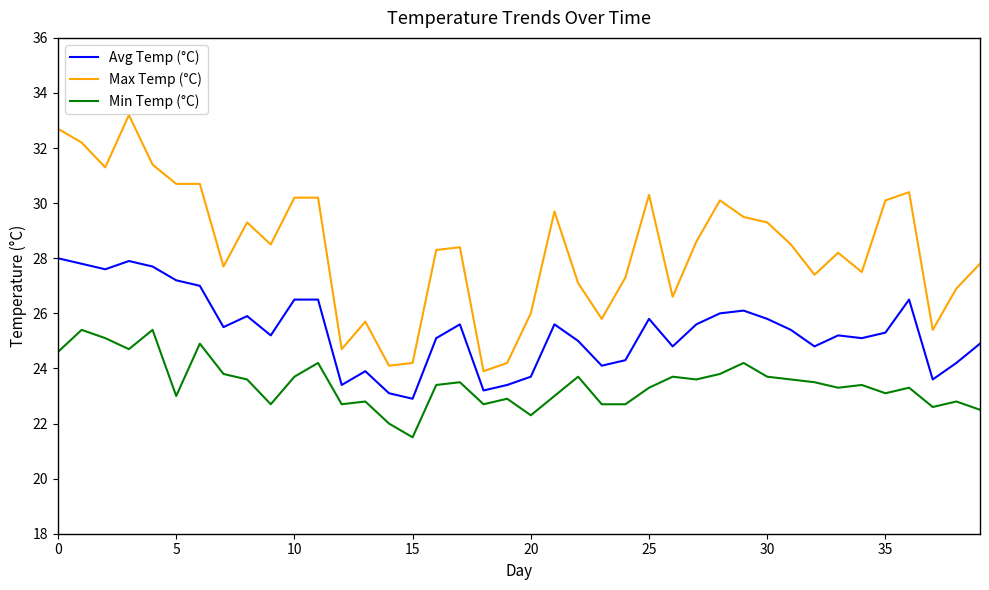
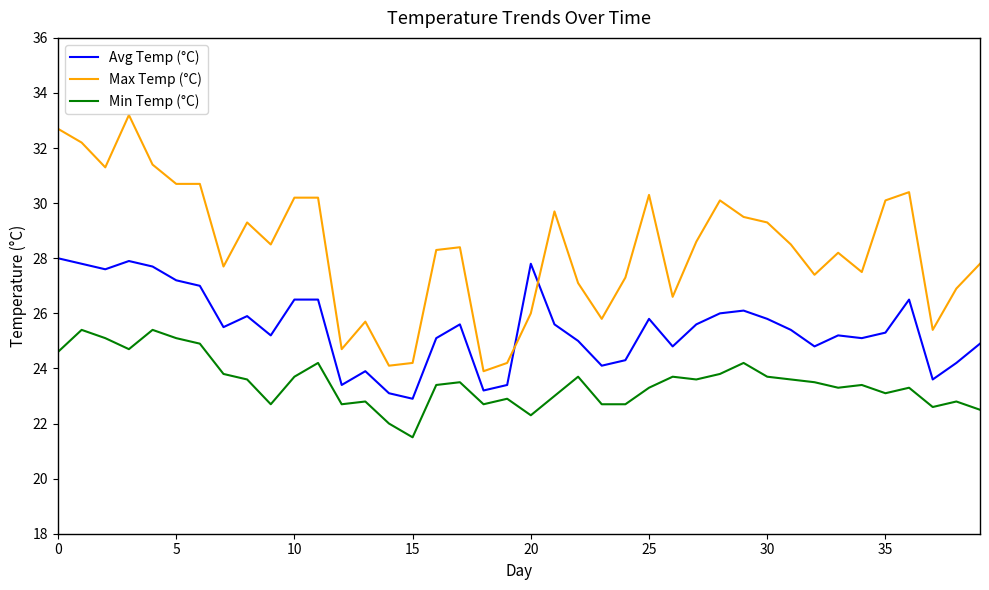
Min Temp (°C), 5: 23.0 -> 25.1
Avg Temp (°C), 20: 23.7 -> 27.8
